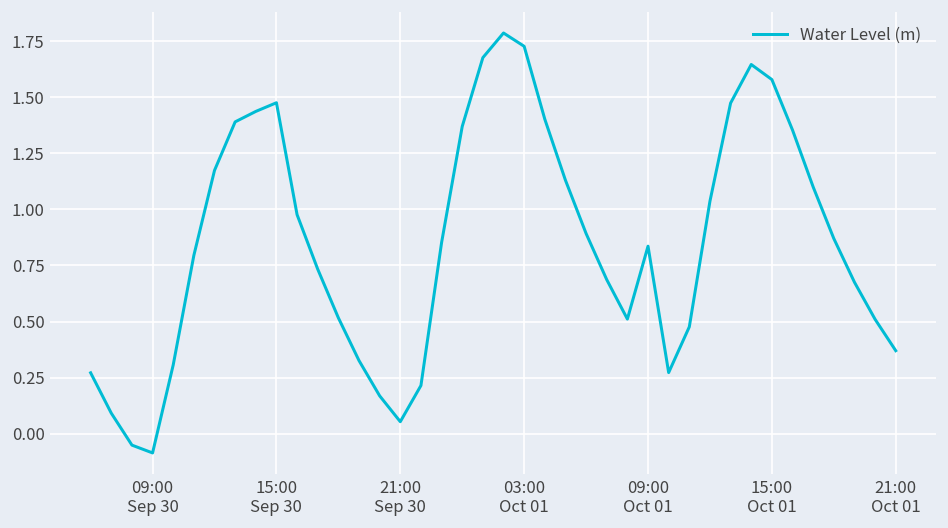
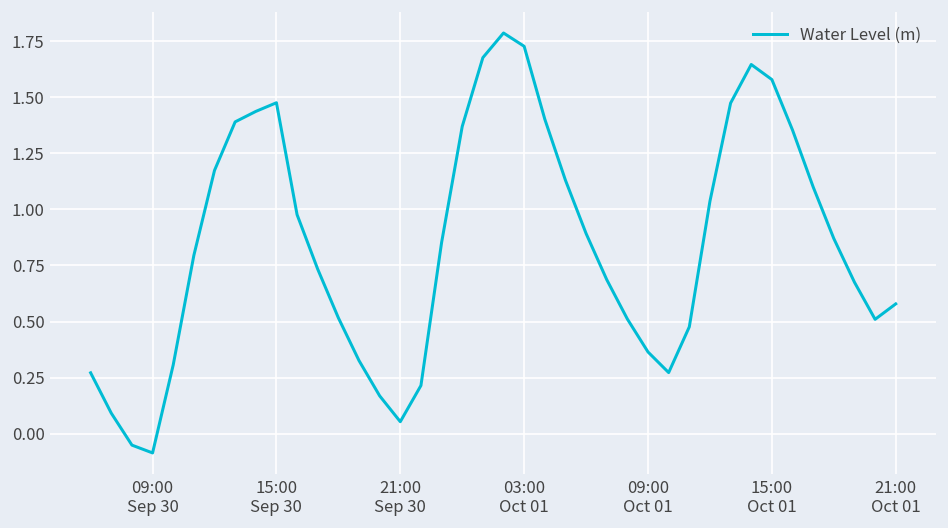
09:00 Oct 01: 0.84 -> 0.36
21:00 Oct 01: 0.37 -> 0.58
